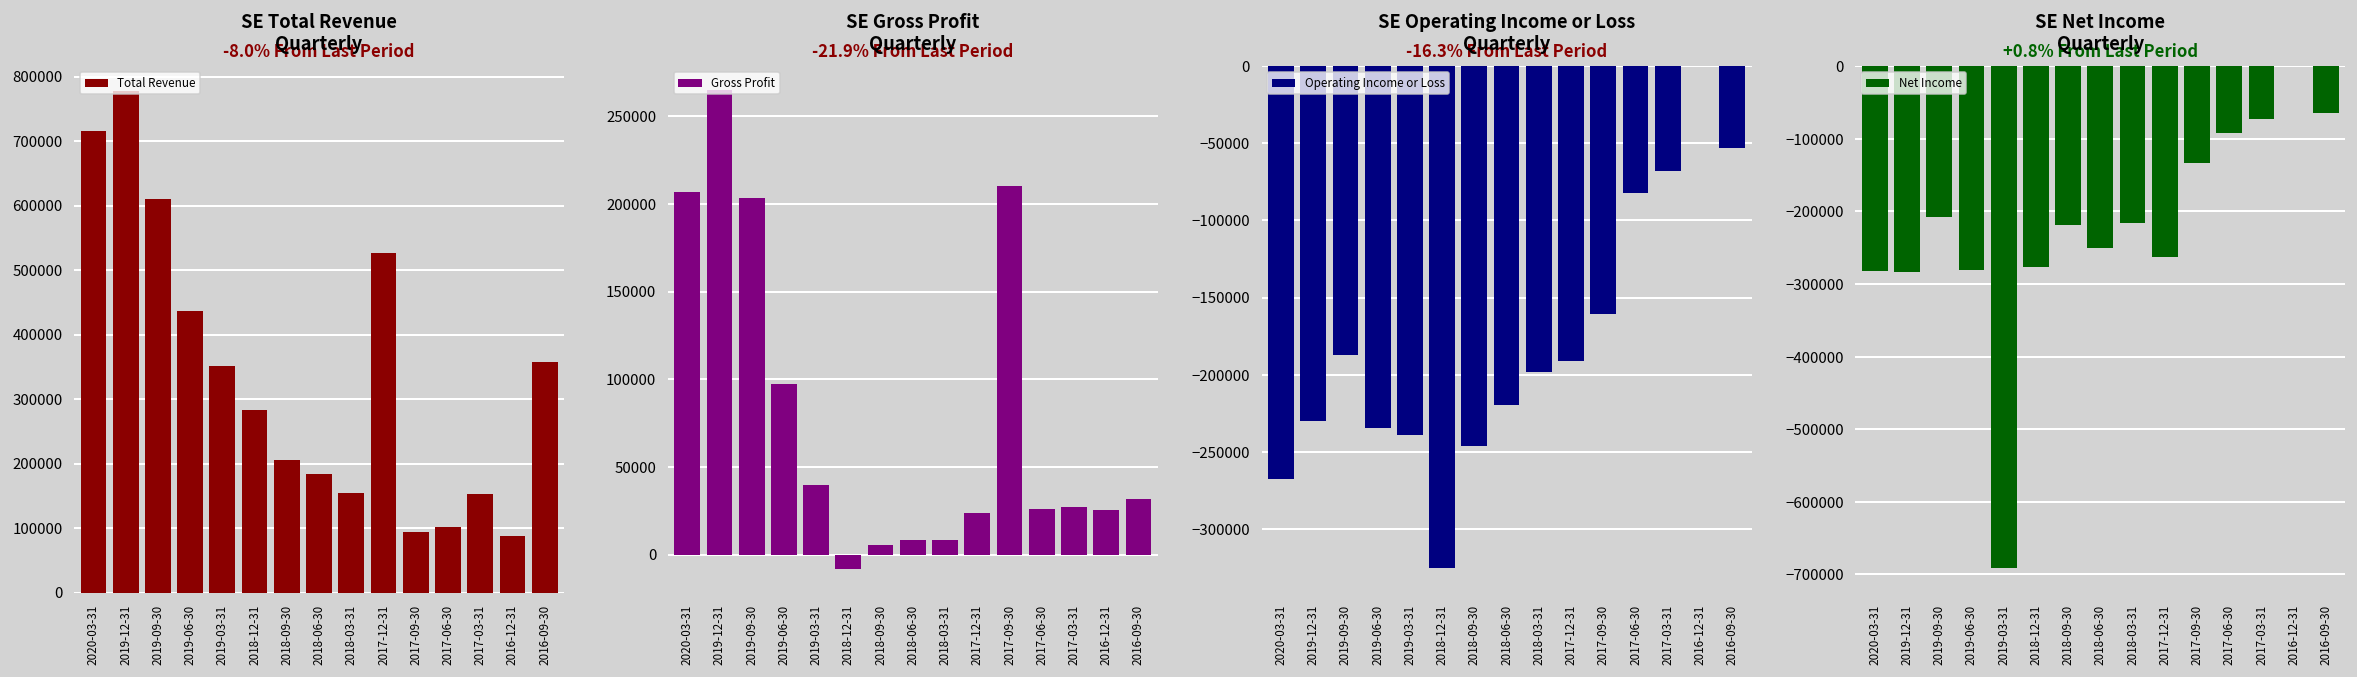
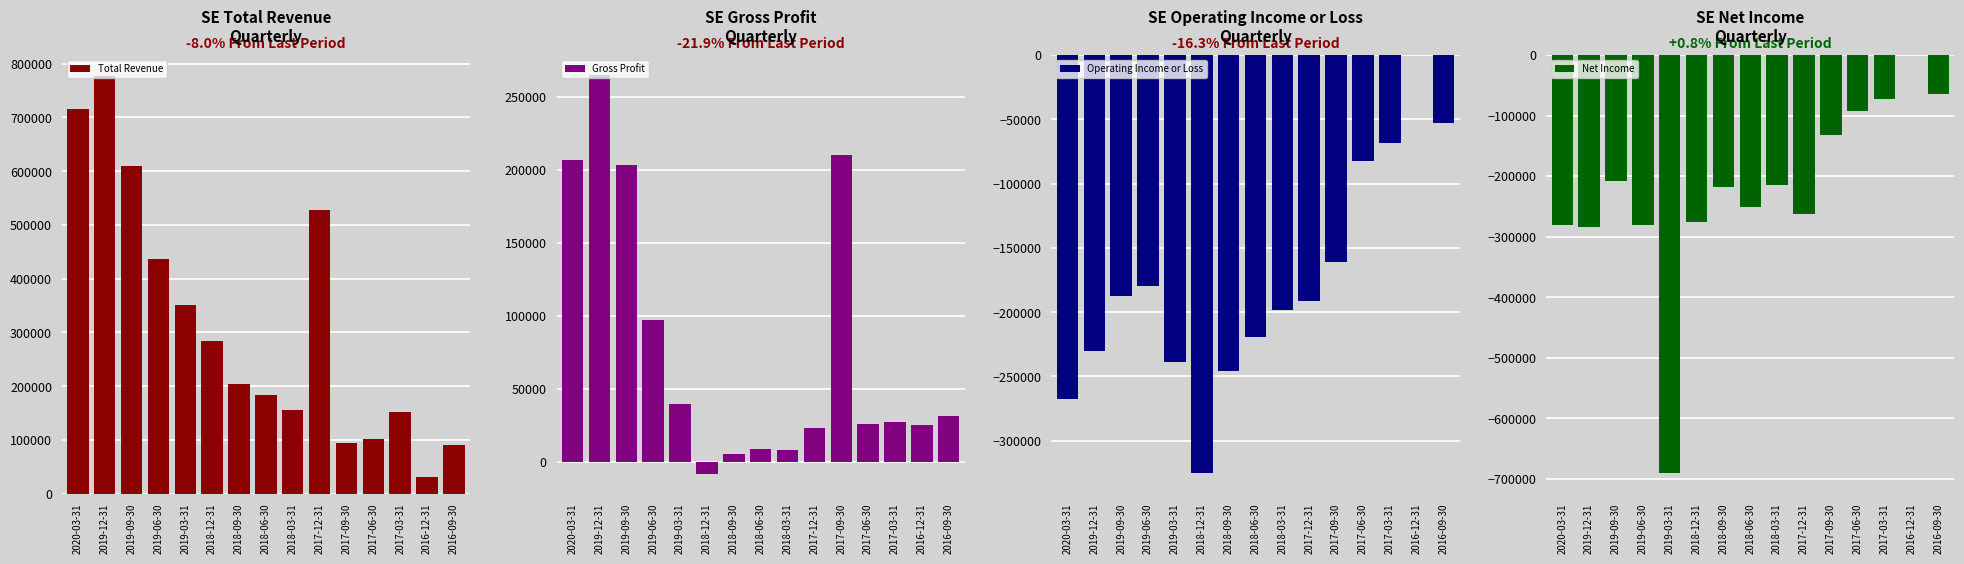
SE Total Revenue Quarterly, 2016-12-31: 90000 -> 30000
SE Total Revenue Quarterly, 2016-09-30: 360000 -> 90000
SE Operating Income or Loss Quarterly, 2019-06-30: -235000 -> -180000
